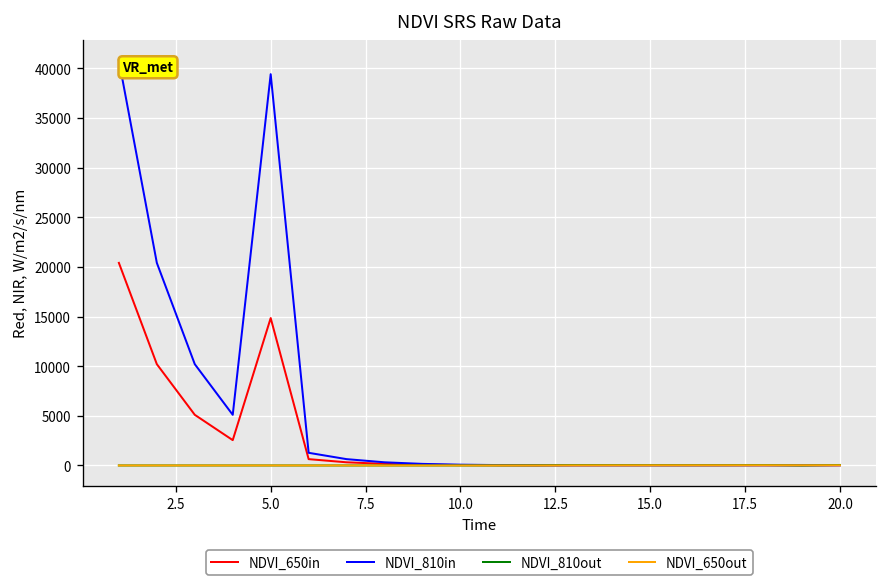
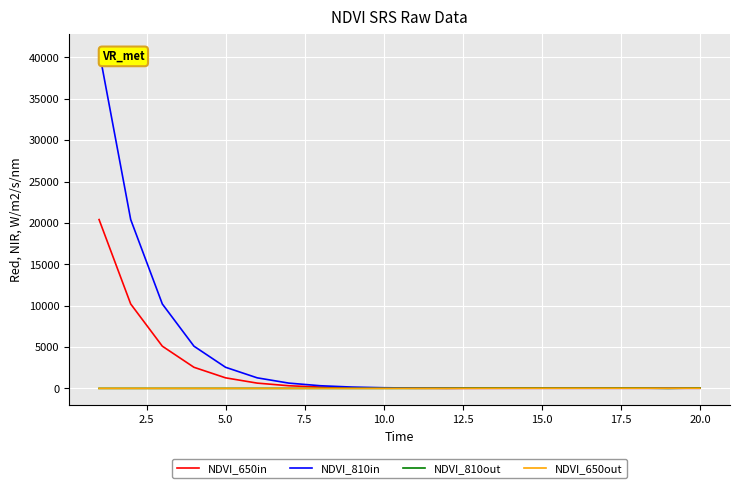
NDVI_650in, 5.0: 15000 -> 1000
NDVI_810in, 5.0: 39000 -> 3000
